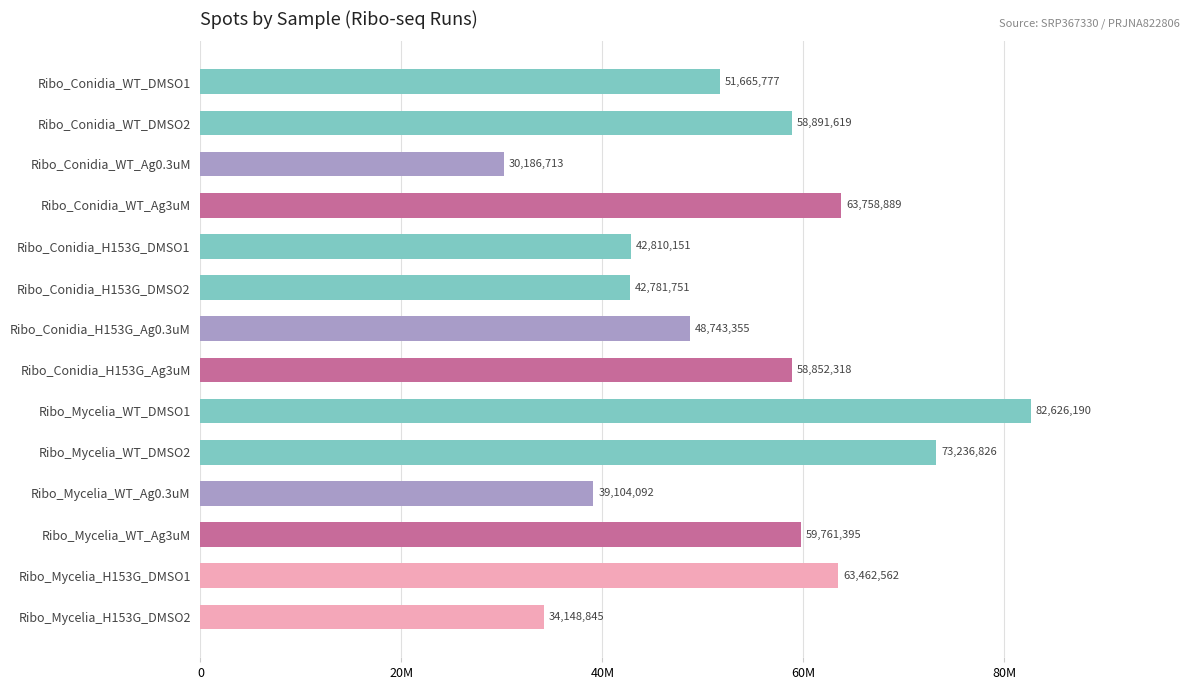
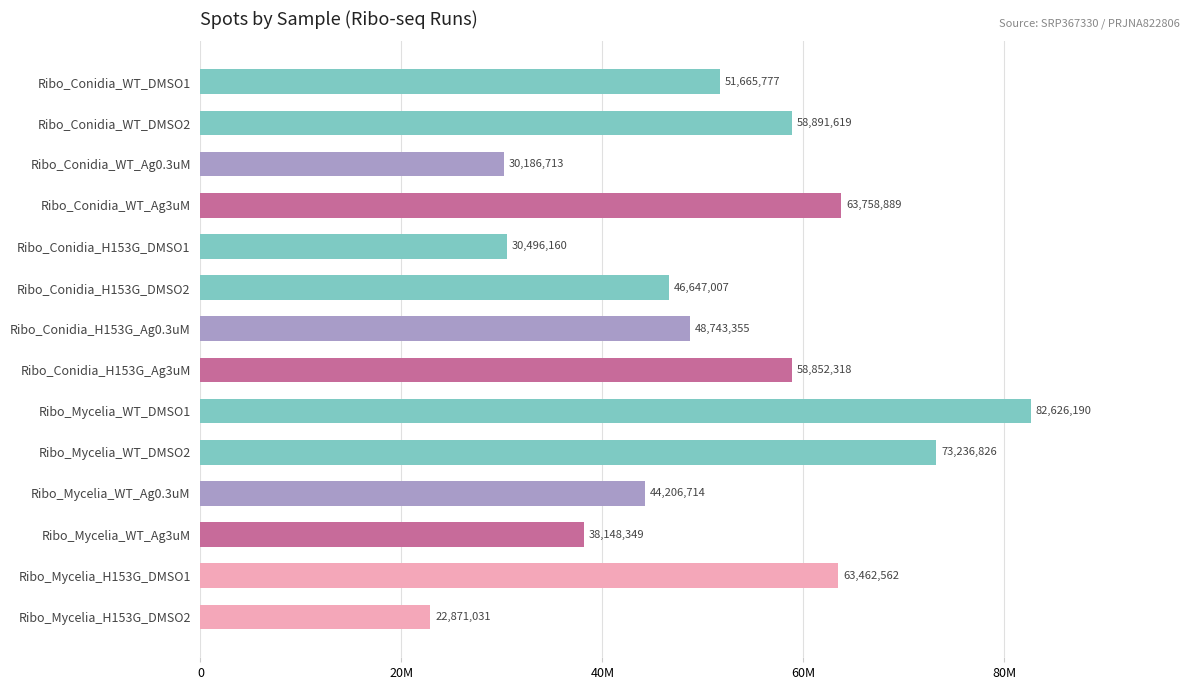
Ribo_Conidia_H153G_DMSO1: 42,810,151 -> 30,496,160
Ribo_Conidia_H153G_DMSO2: 42,781,751 -> 46,647,007
Ribo_Mycelia_WT_Ag0.3uM: 39,104,092 -> 44,206,714
Ribo_Mycelia_WT_Ag3uM: 59,761,395 -> 38,148,349
Ribo_Mycelia_H153G_DMSO2: 34,148,845 -> 22,871,031
